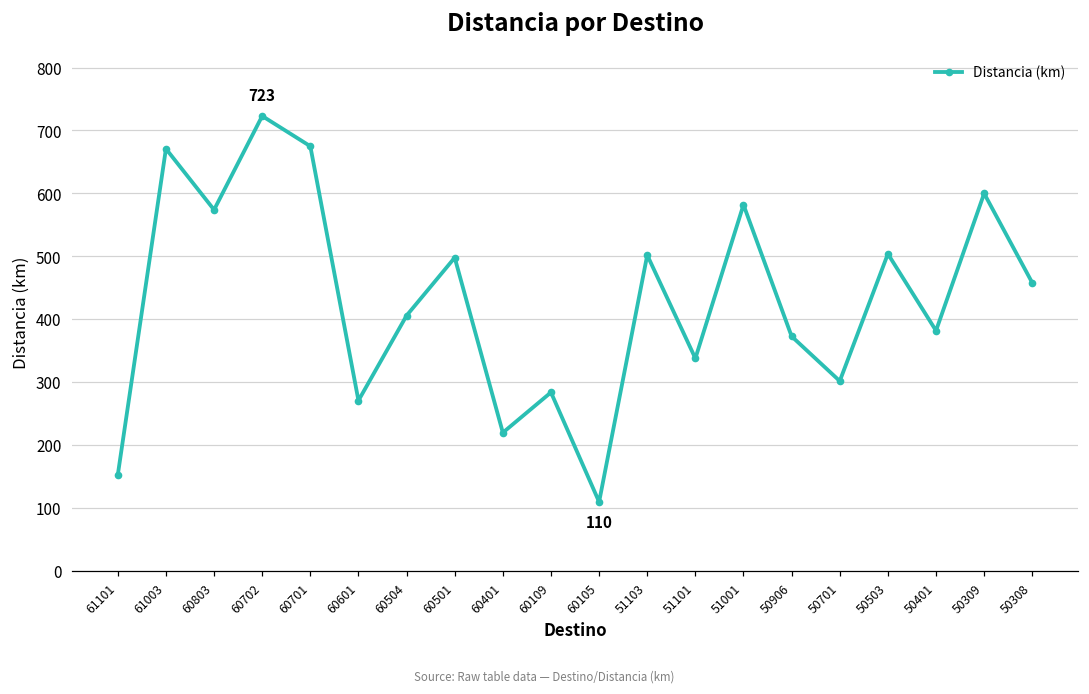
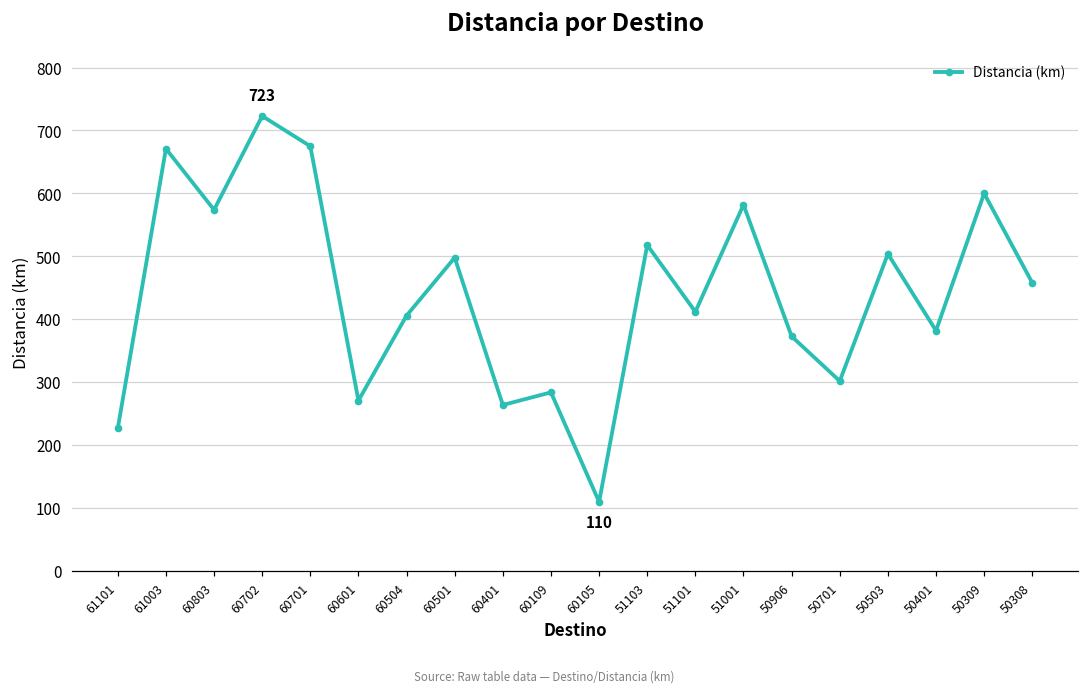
61101: 150 -> 230
60401: 220 -> 260
51103: 500 -> 520
51101: 340 -> 410
